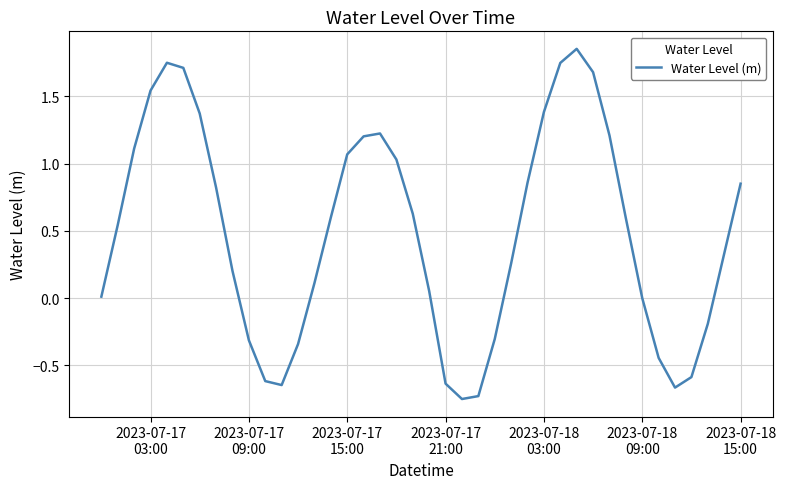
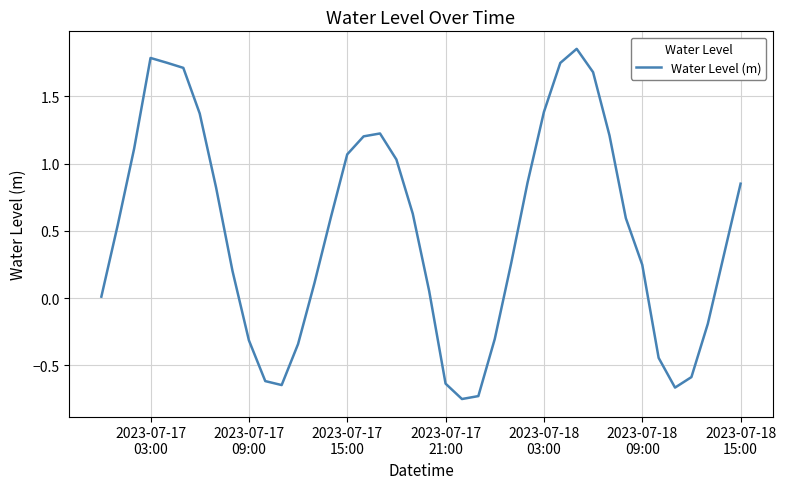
2023-07-17 03:00: 1.54 -> 1.78
2023-07-18 09:00: 0.00 -> 0.25
